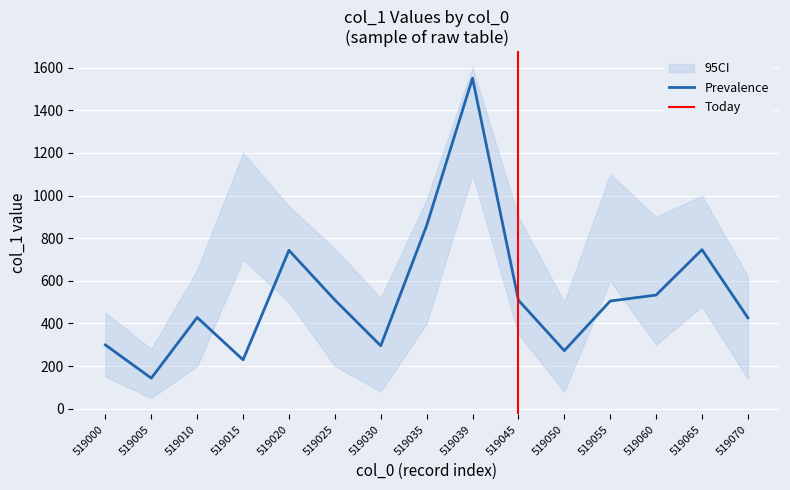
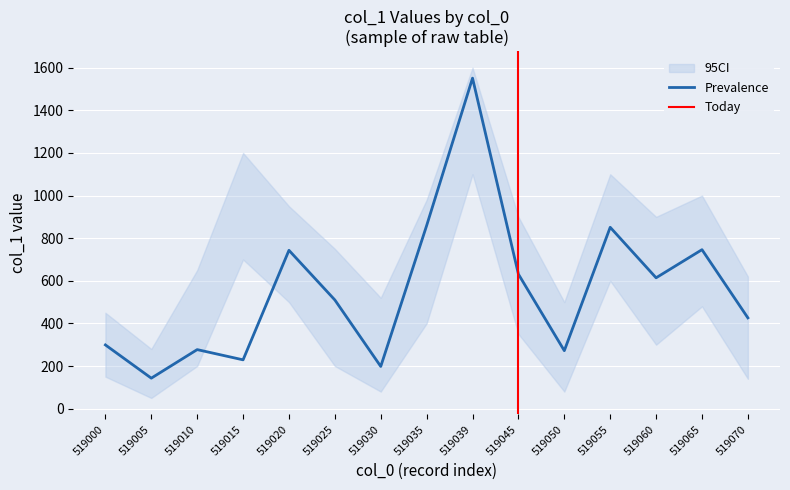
Prevalence, 519010: 430 -> 280
Prevalence, 519030: 300 -> 200
Prevalence, 519045: 510 -> 630
Prevalence, 519055: 510 -> 850
Prevalence, 519060: 530 -> 610
